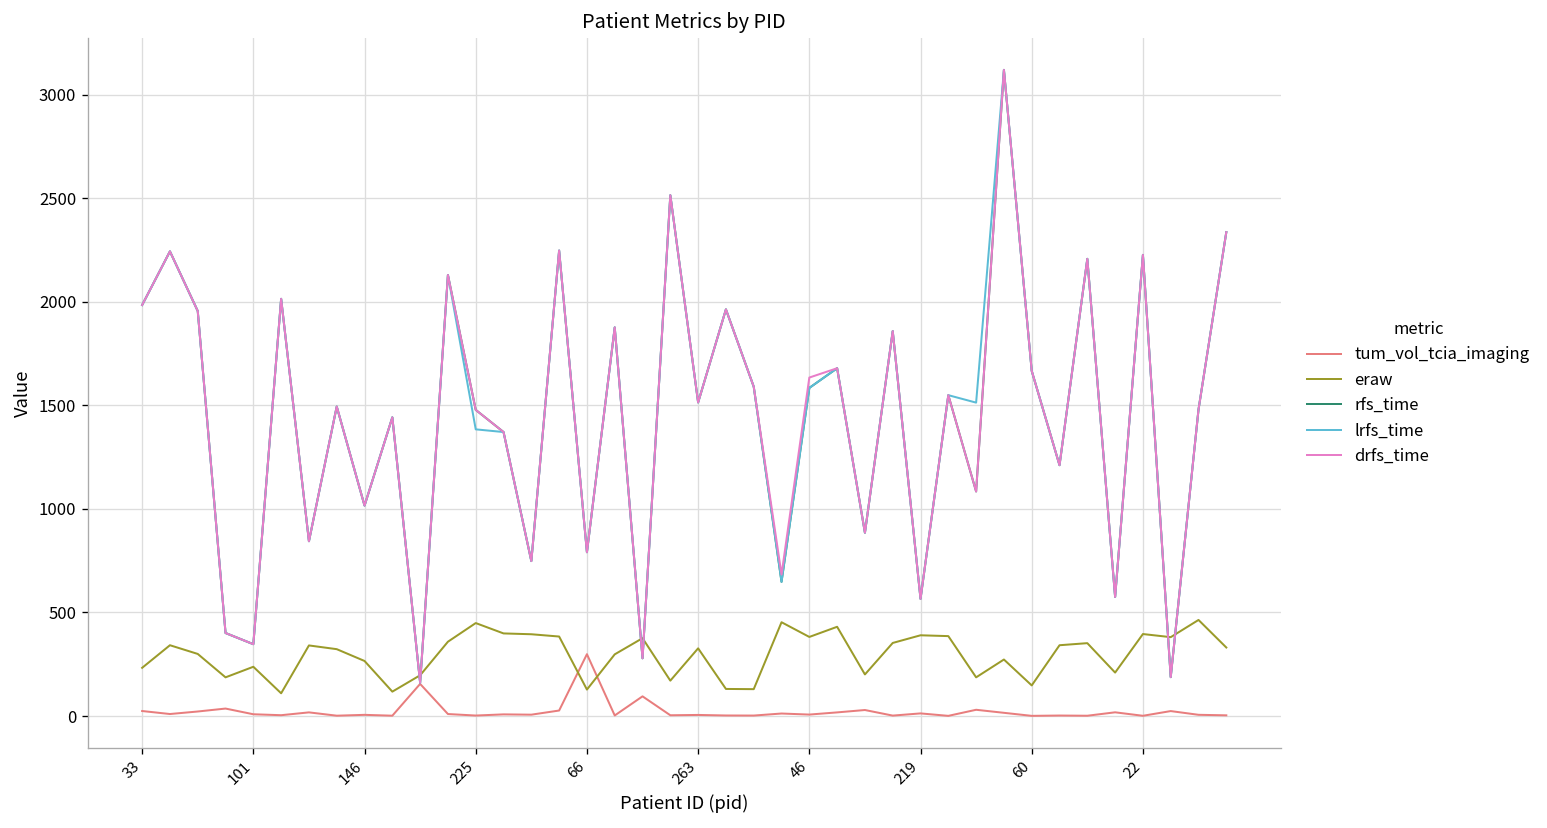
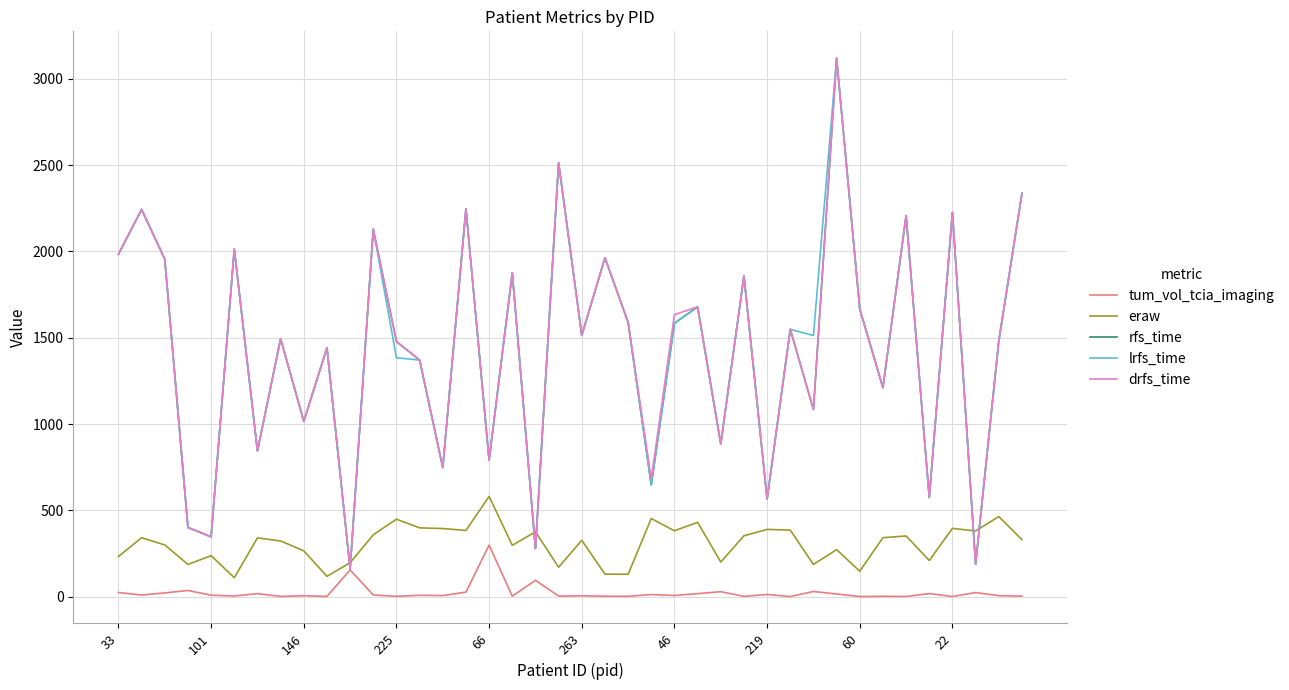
eraw, 66: 130 -> 580
